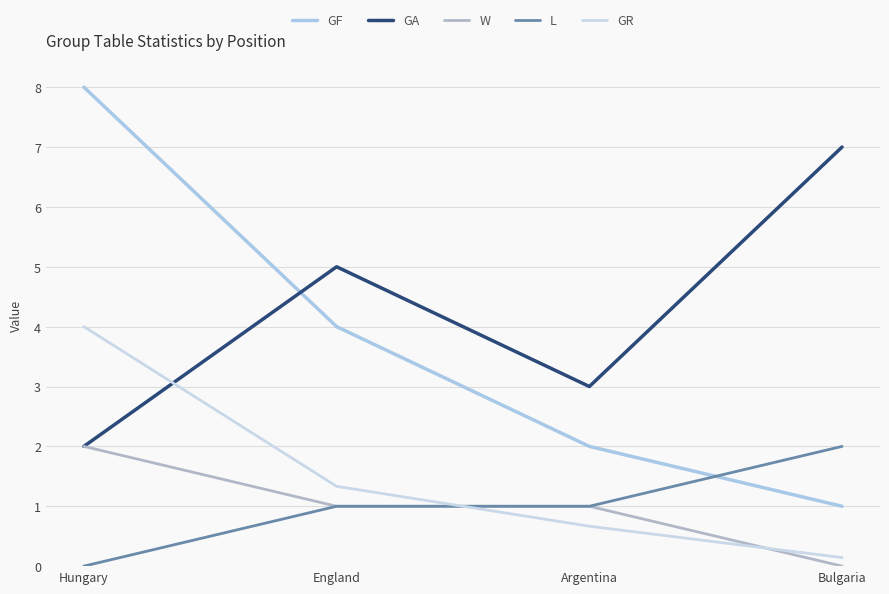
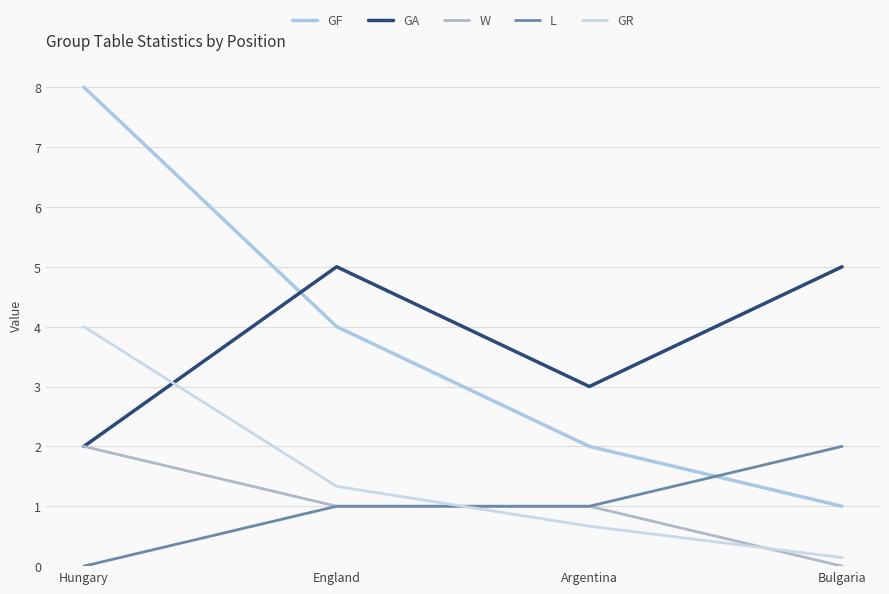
GA, Bulgaria: 7 -> 5
